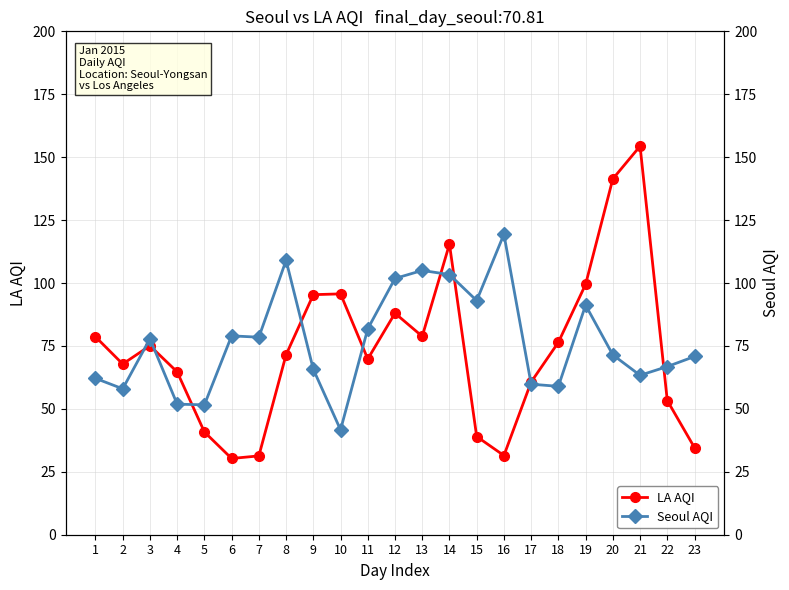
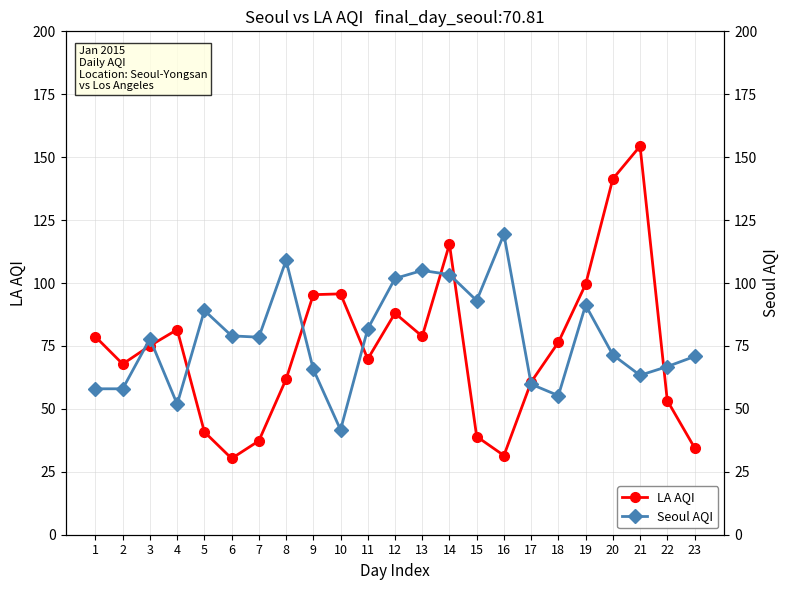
LA AQI, 4: 65 -> 81
LA AQI, 7: 31 -> 37
LA AQI, 8: 72 -> 62
Seoul AQI, 1: 62 -> 58
Seoul AQI, 5: 52 -> 89
Seoul AQI, 18: 59 -> 55
